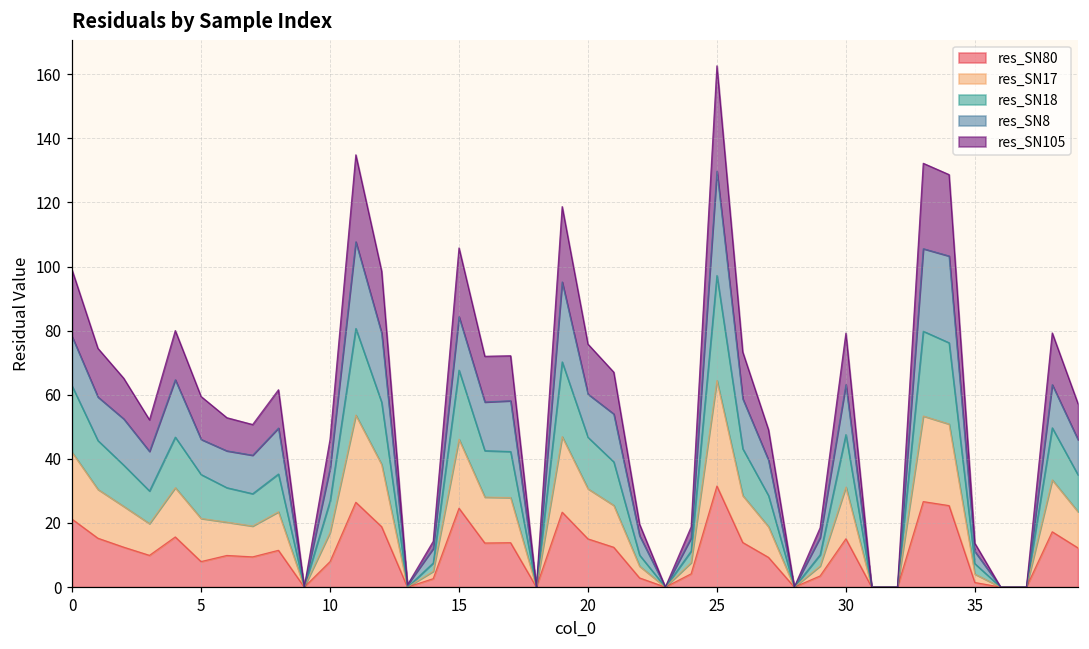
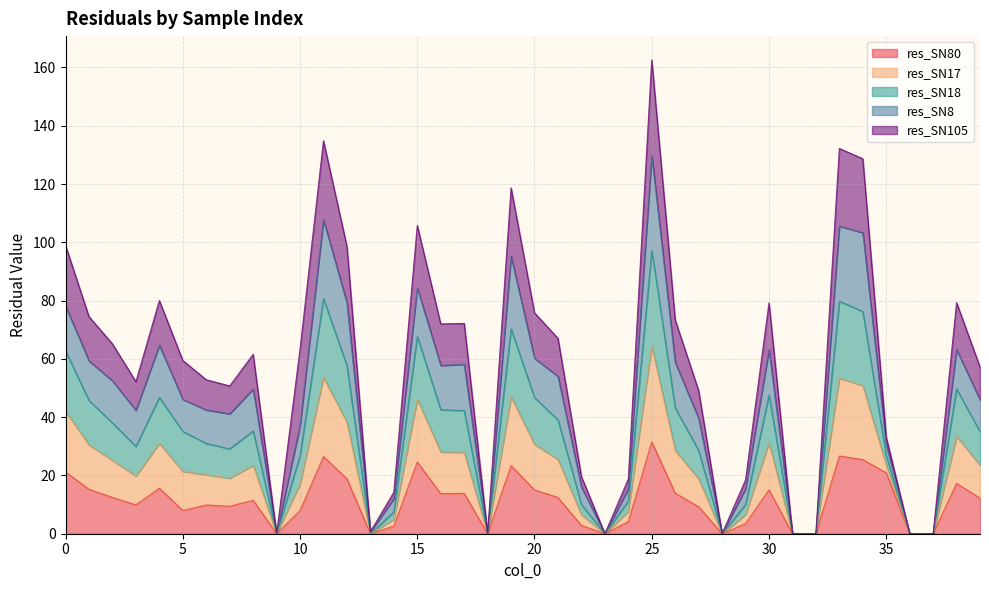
res_SN105, 10: 9 -> 26
res_SN80, 35: 1 -> 21
